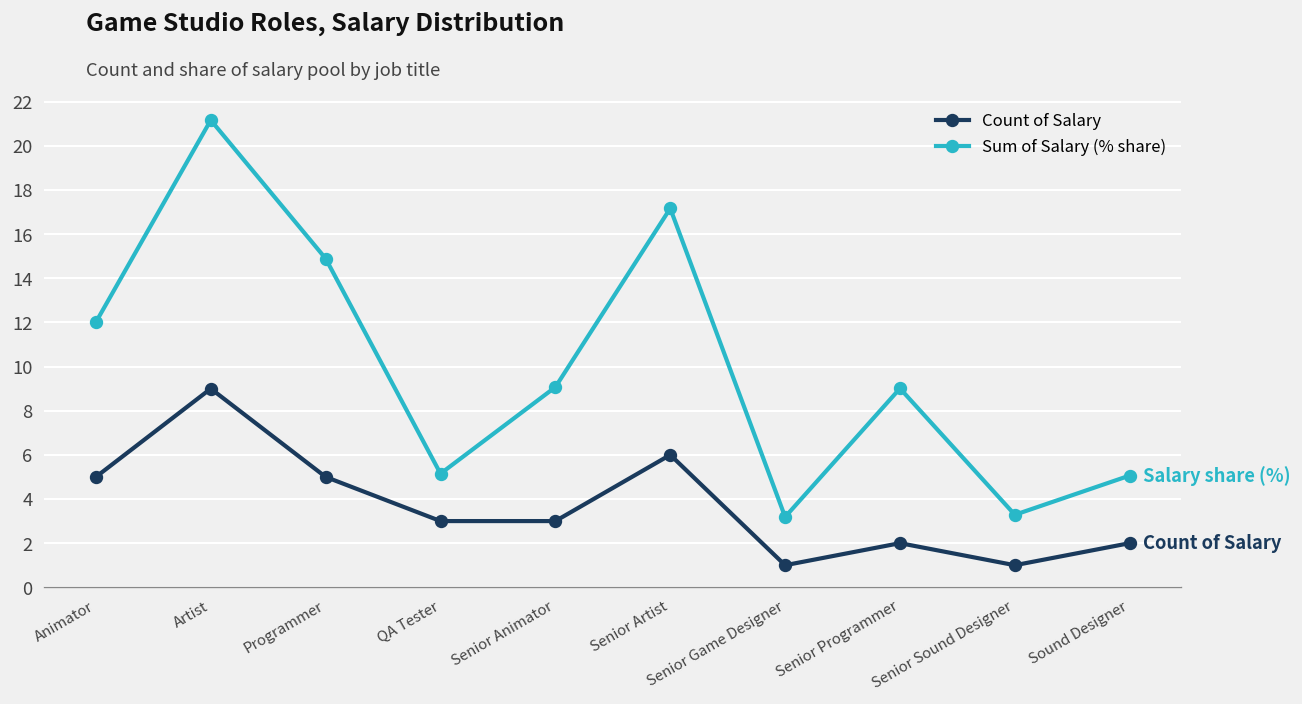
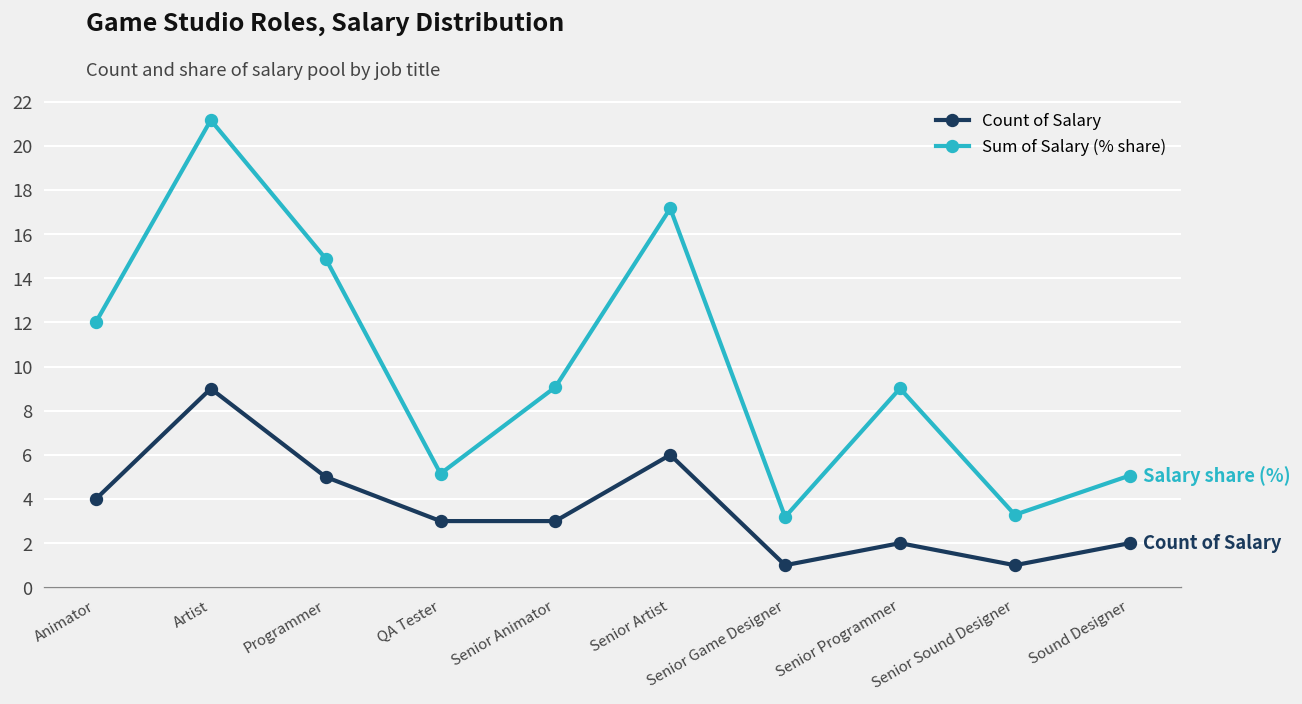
Count of Salary, Animator: 5 -> 4
